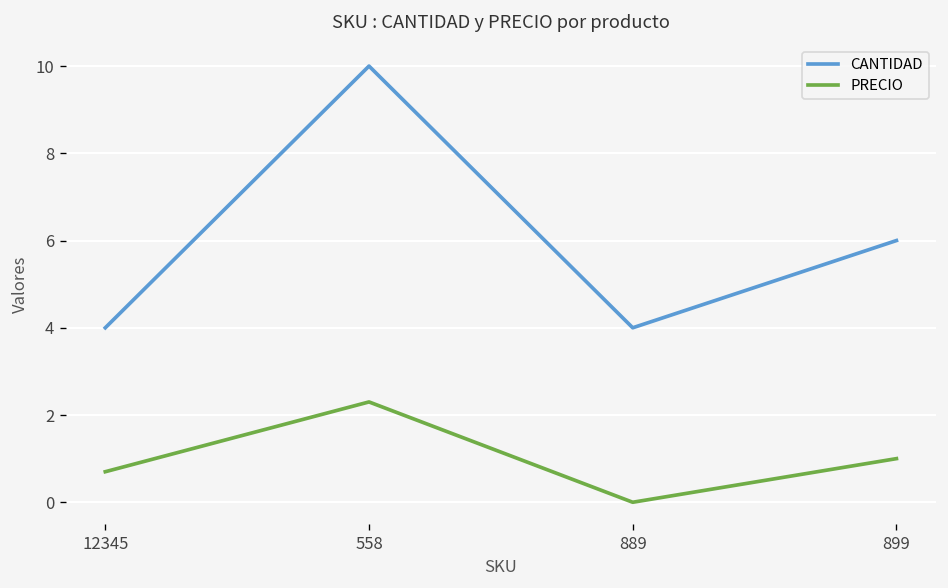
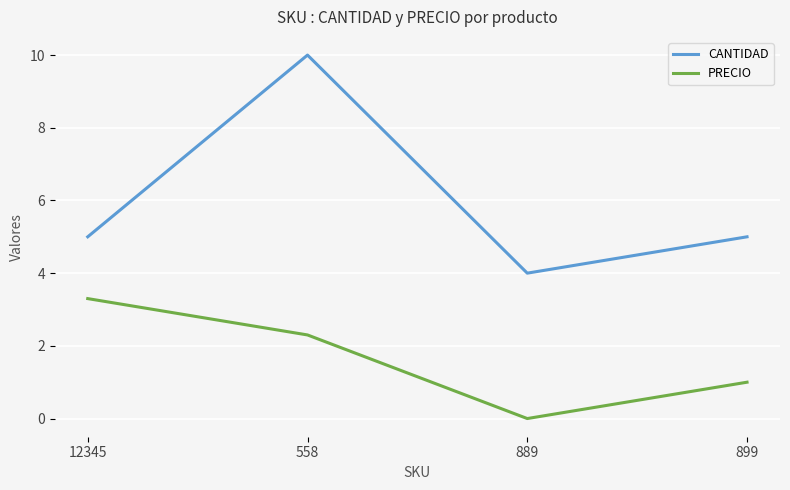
CANTIDAD, 12345: 4 -> 5
PRECIO, 12345: 0.7 -> 3.3
CANTIDAD, 899: 6 -> 5
